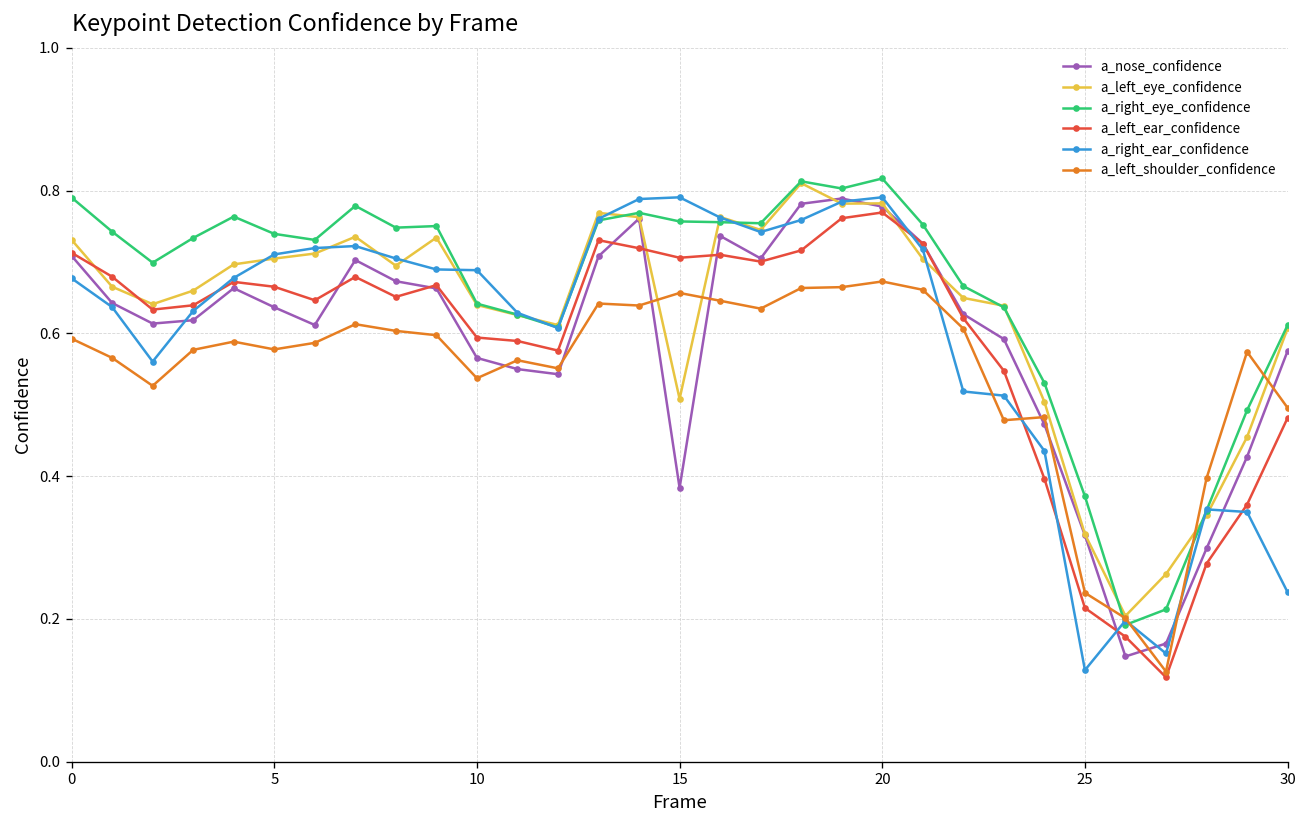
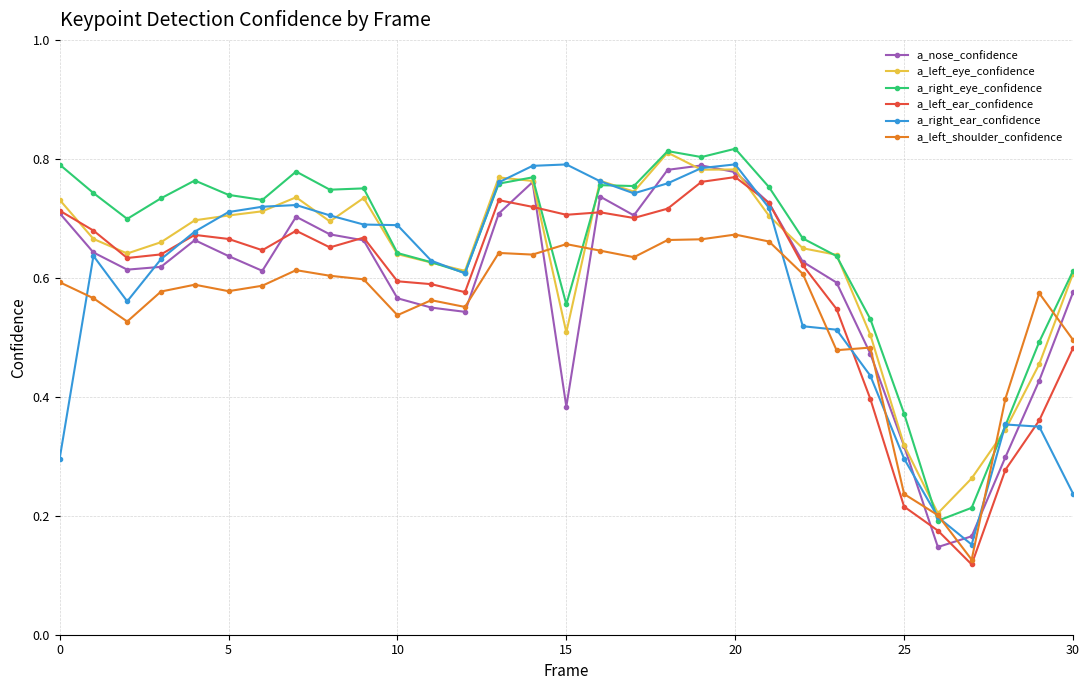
a_right_ear_confidence, 0: 0.68 -> 0.30
a_right_eye_confidence, 15: 0.76 -> 0.56
a_right_ear_confidence, 25: 0.13 -> 0.30
